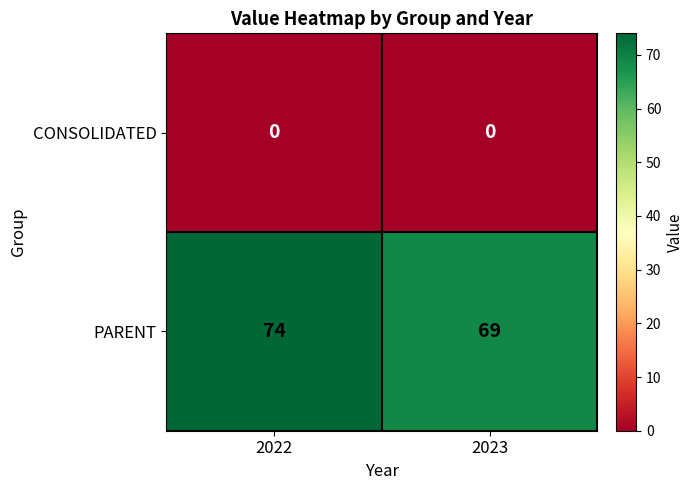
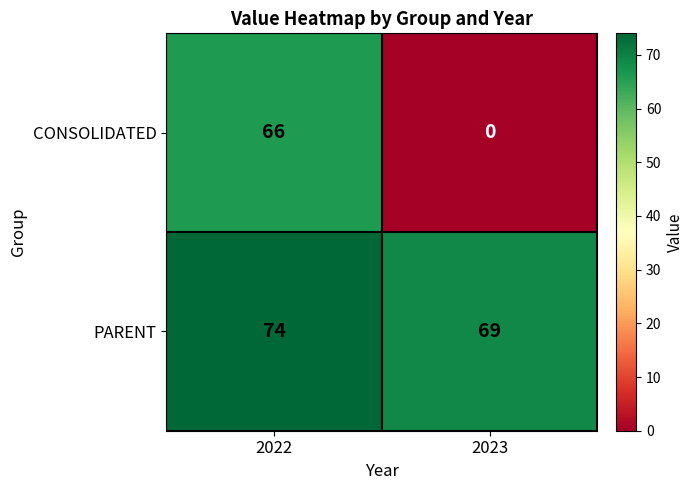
CONSOLIDATED, 2022: 0 -> 66
